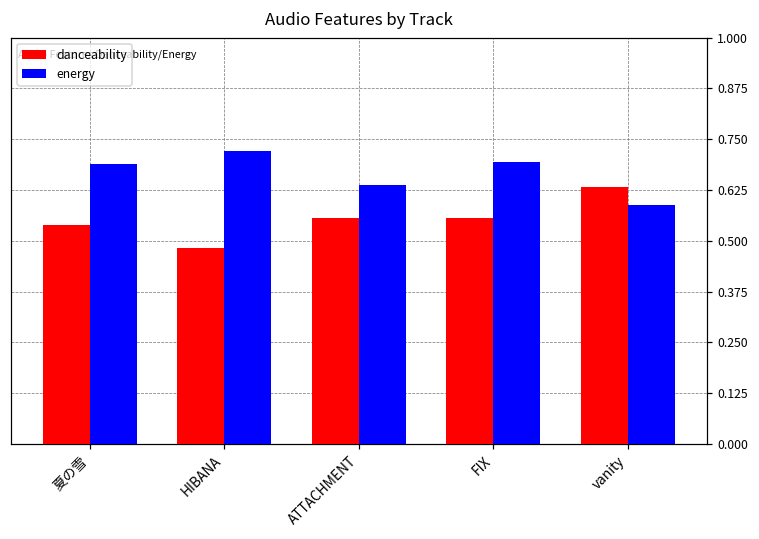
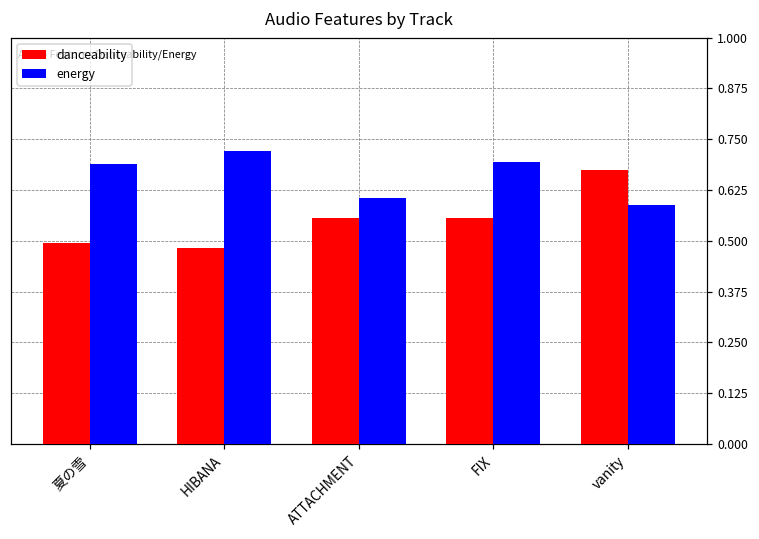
danceability, 夏の雪: 0.54 -> 0.50
energy, ATTACHMENT: 0.64 -> 0.61
danceability, vanity: 0.63 -> 0.68
